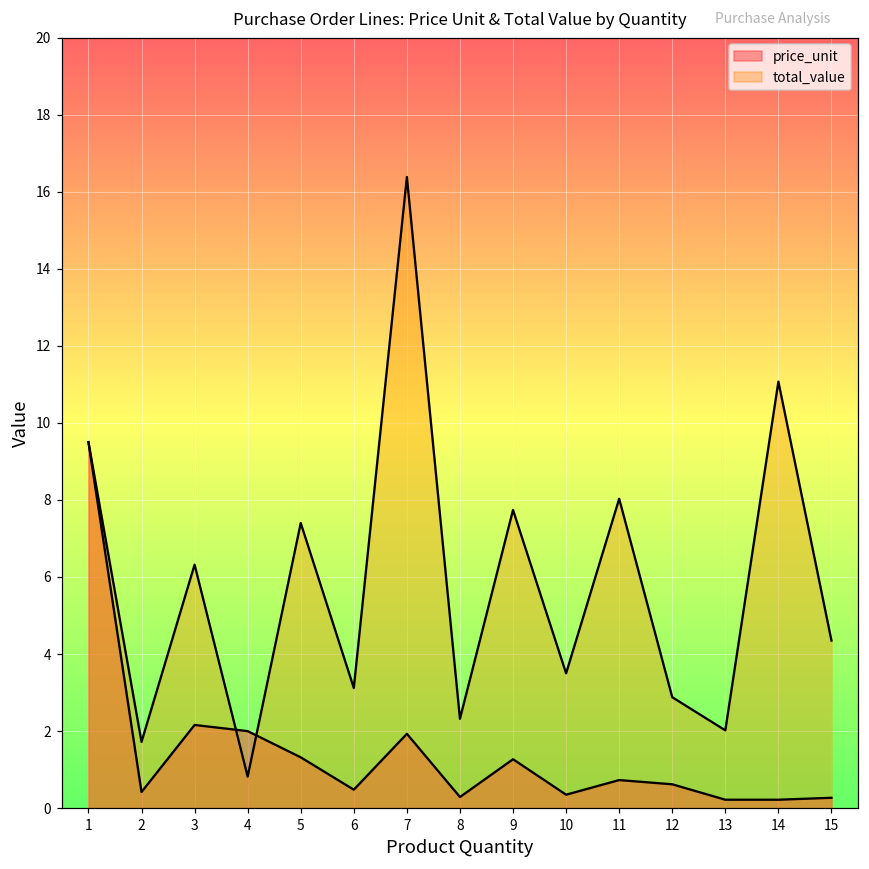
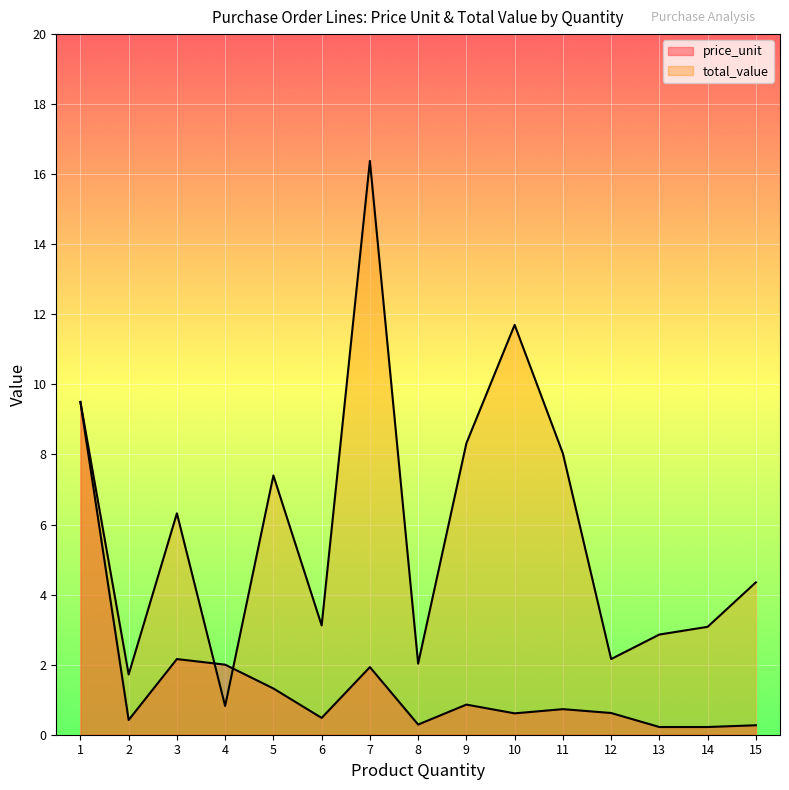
total_value, 8: 2.3 -> 2.0
price_unit, 9: 1.3 -> 0.9
total_value, 9: 7.7 -> 8.3
price_unit, 10: 0.4 -> 0.6
total_value, 10: 3.5 -> 11.7
total_value, 12: 2.9 -> 2.2
total_value, 13: 2.0 -> 2.9
total_value, 14: 11.1 -> 3.1
